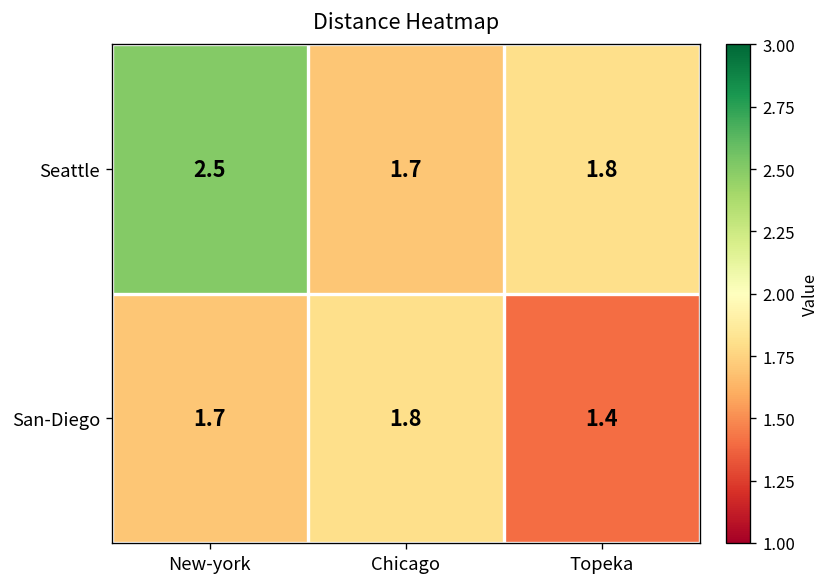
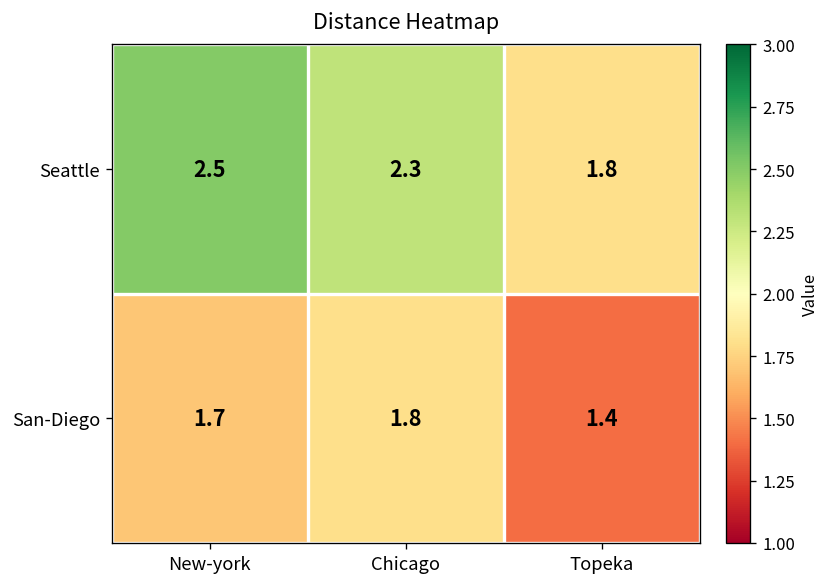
Seattle, Chicago: 1.7 -> 2.3
